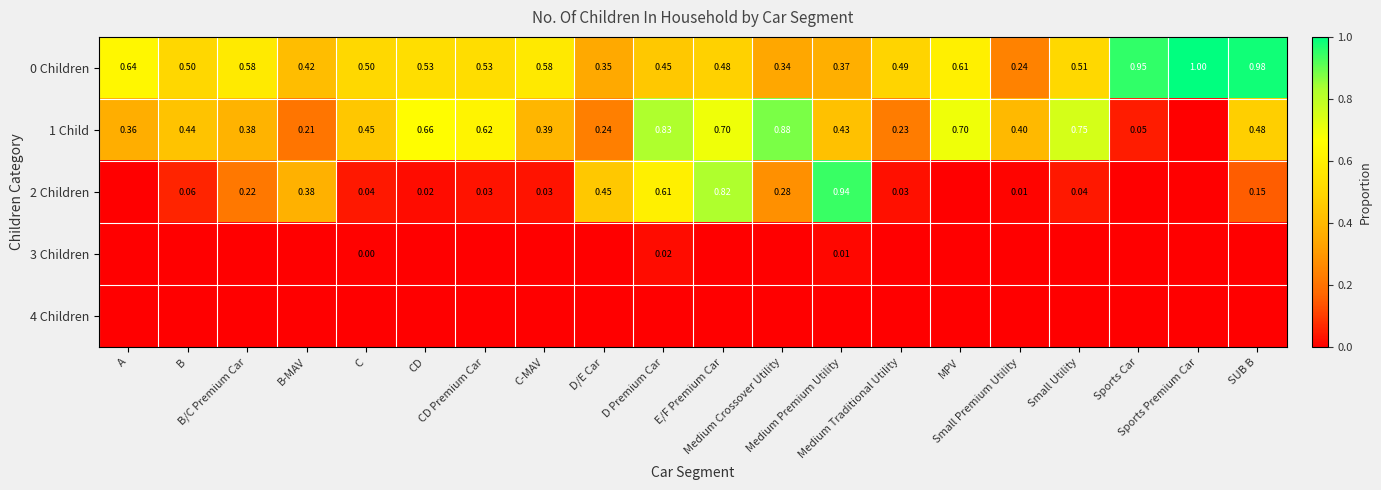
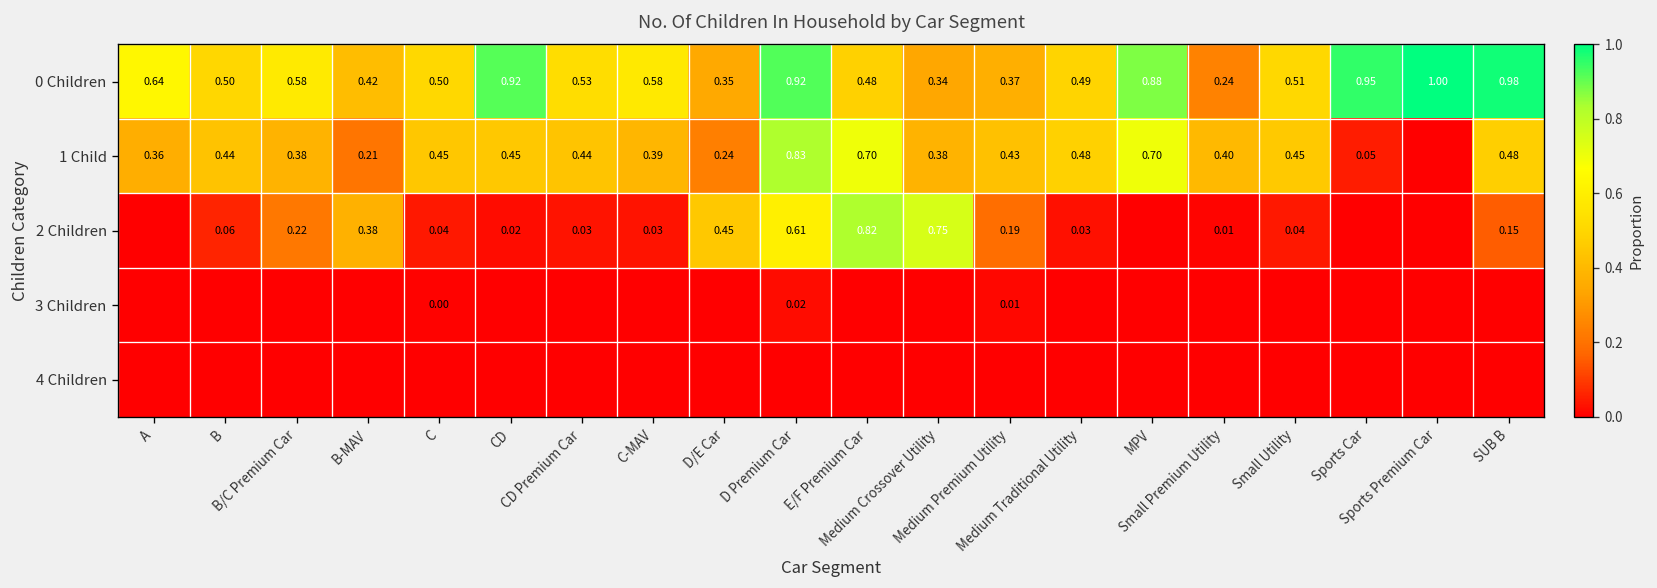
0 Children, CD: 0.53 -> 0.92
0 Children, D Premium Car: 0.45 -> 0.92
0 Children, MPV: 0.61 -> 0.88
1 Child, CD: 0.66 -> 0.45
1 Child, CD Premium Car: 0.62 -> 0.44
1 Child, Medium Crossover Utility: 0.88 -> 0.38
1 Child, Medium Traditional Utility: 0.23 -> 0.48
1 Child, Small Utility: 0.75 -> 0.45
2 Children, Medium Crossover Utility: 0.28 -> 0.75
2 Children, Medium Premium Utility: 0.94 -> 0.19
